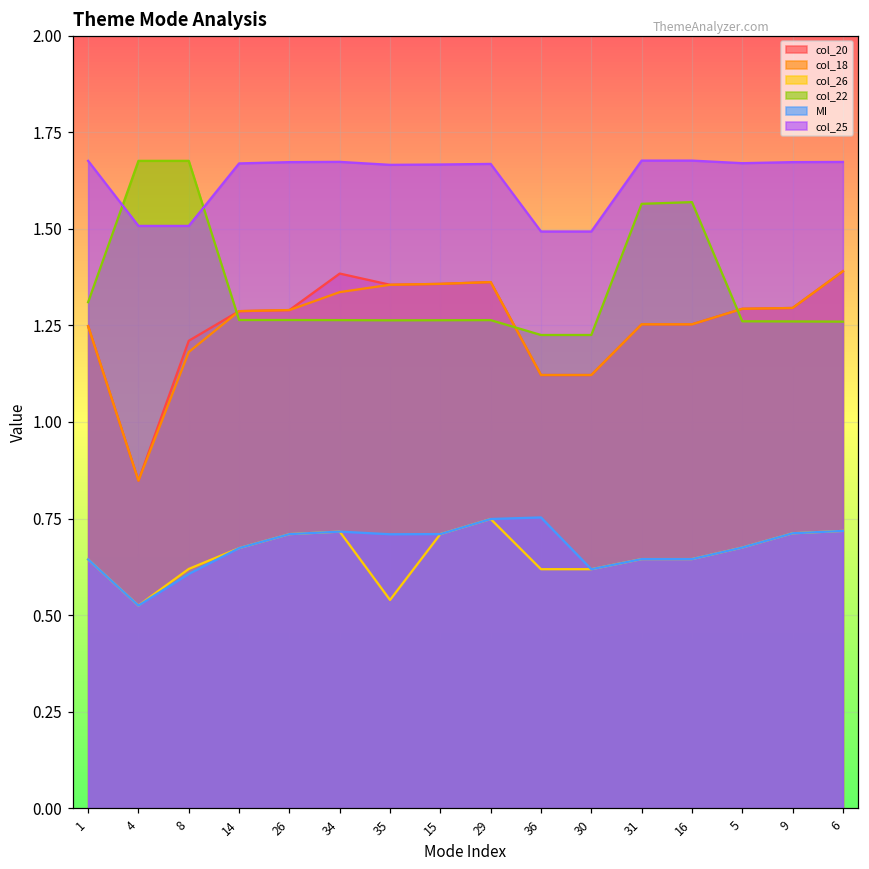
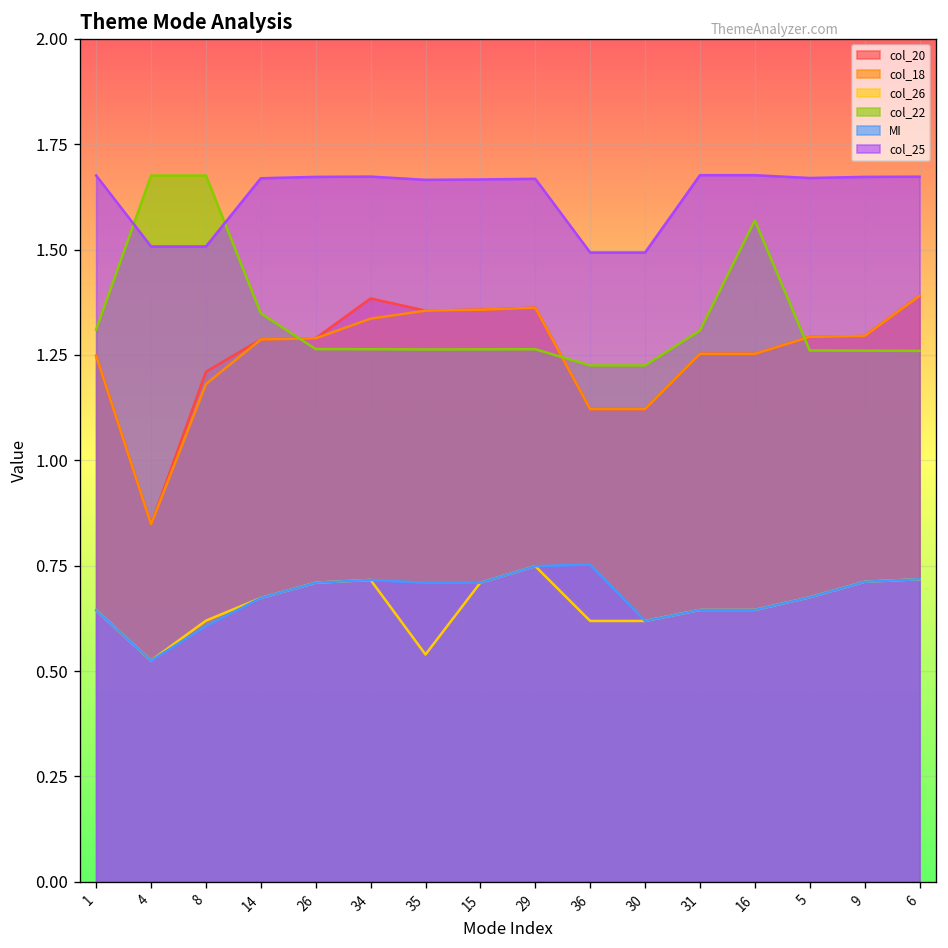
col_22, 14: 1.26 -> 1.35
col_22, 31: 1.56 -> 1.31
